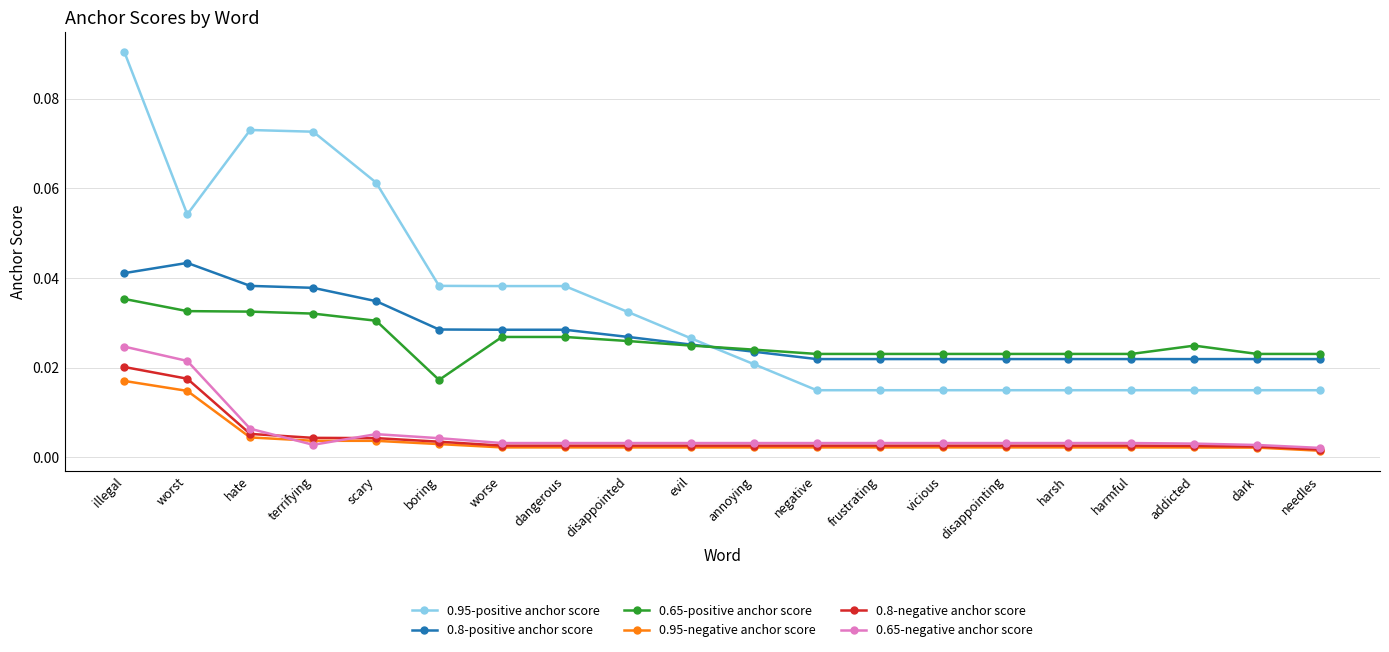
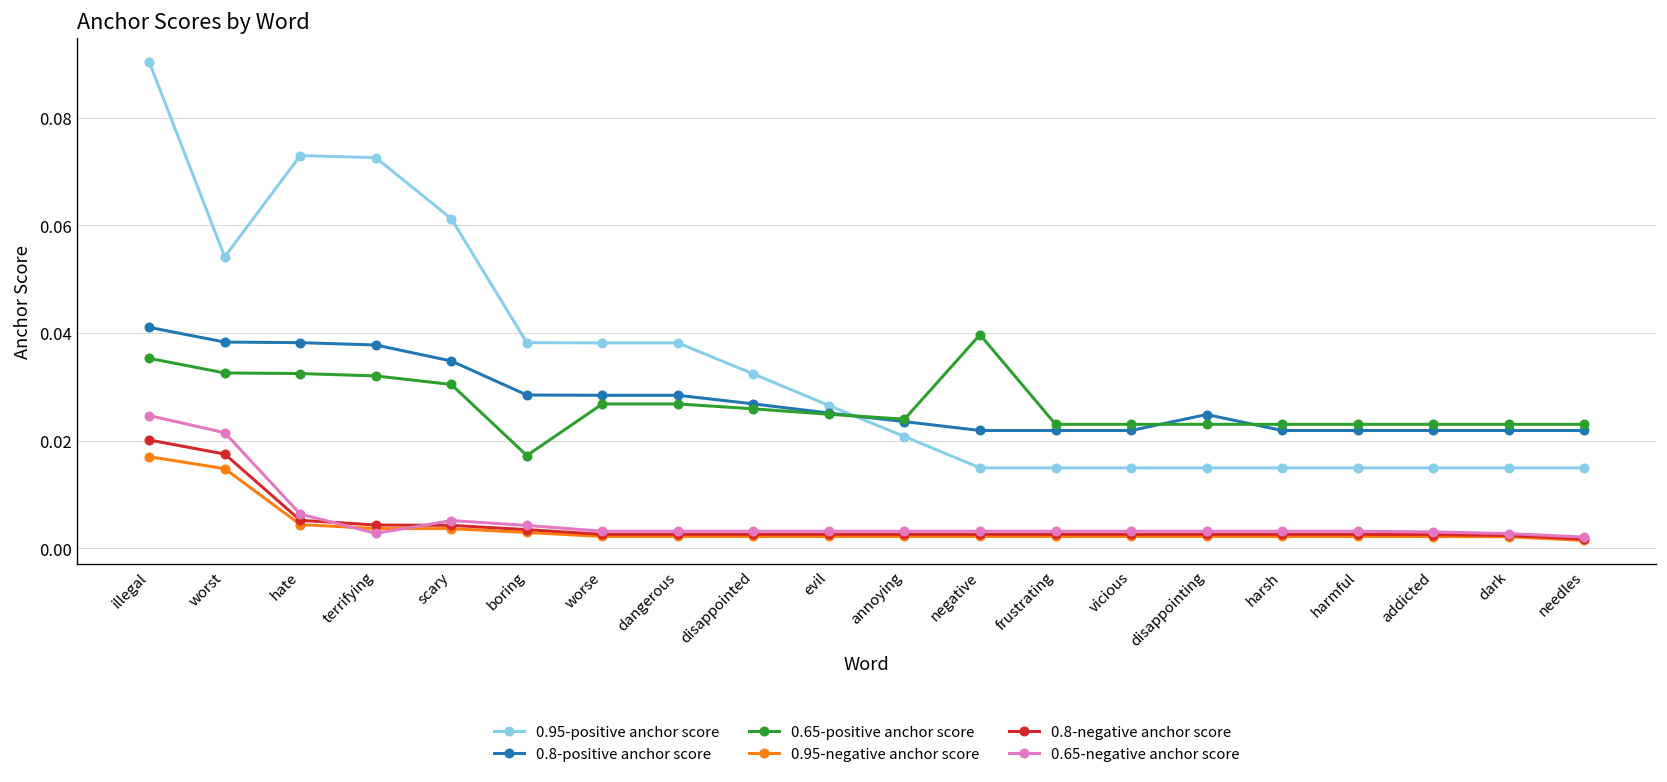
0.8-positive anchor score, worst: 0.043 -> 0.038
0.65-positive anchor score, negative: 0.023 -> 0.040
0.8-positive anchor score, disappointing: 0.022 -> 0.025
0.65-positive anchor score, addicted: 0.025 -> 0.023
